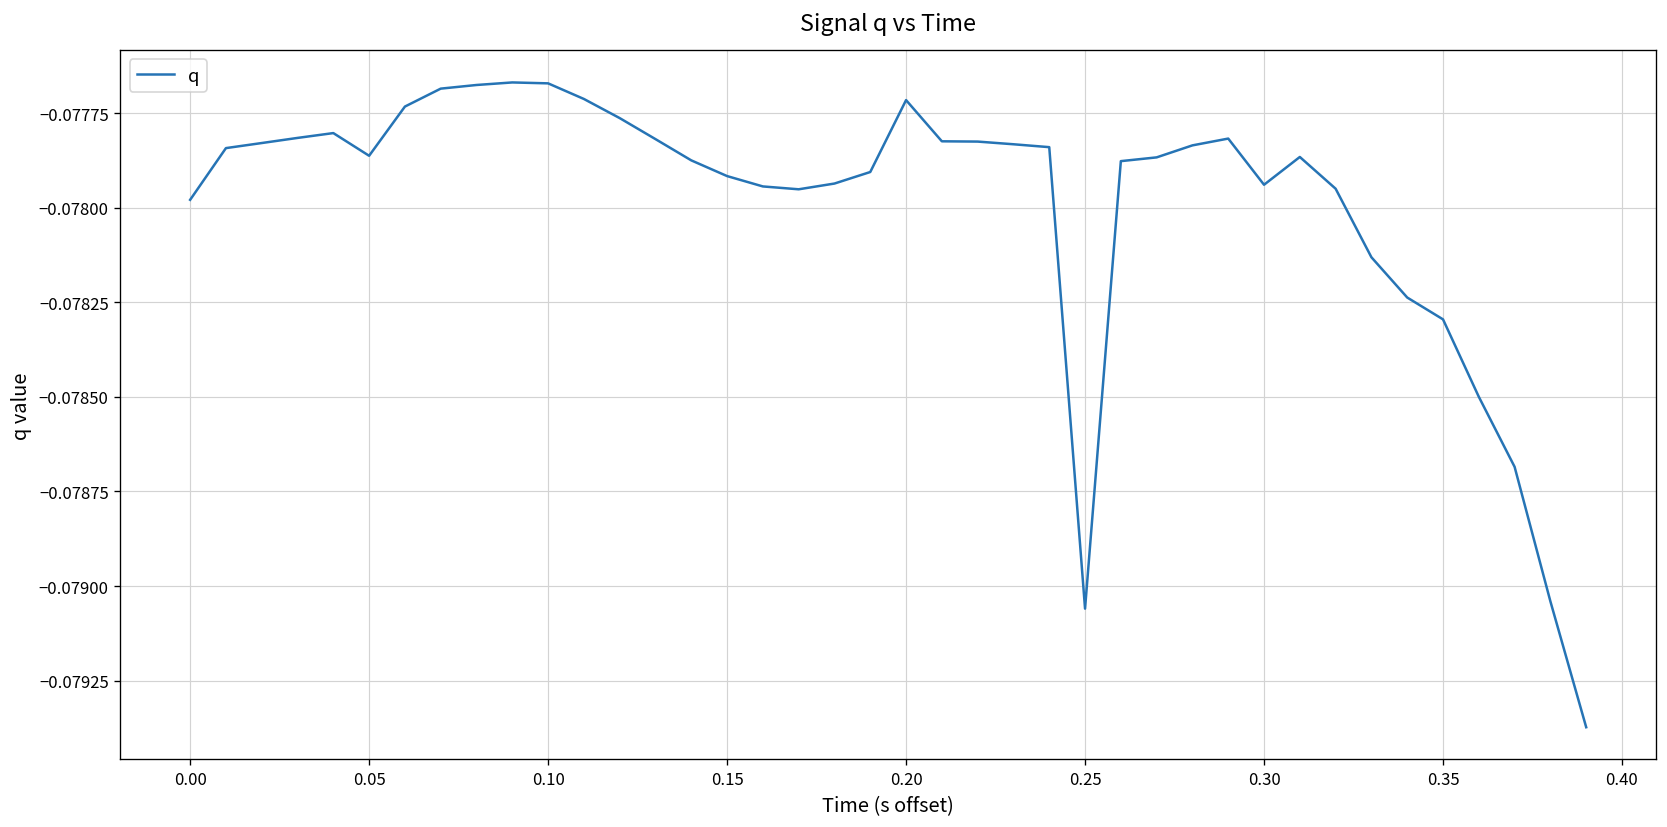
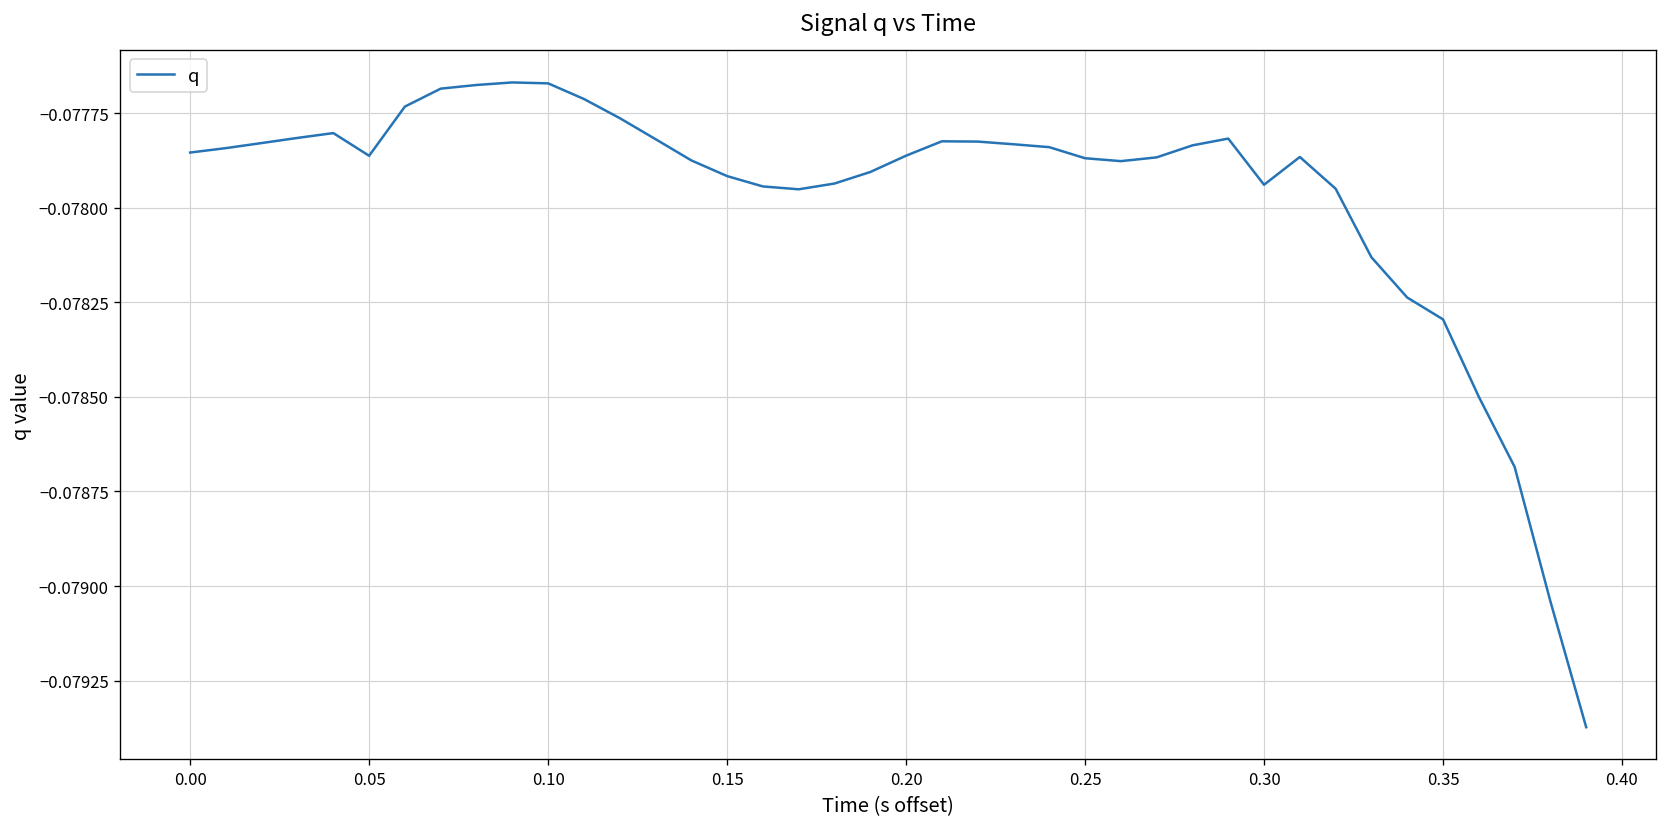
0.00: -0.07798 -> -0.07785
0.20: -0.07772 -> -0.07786
0.25: -0.07906 -> -0.07787
